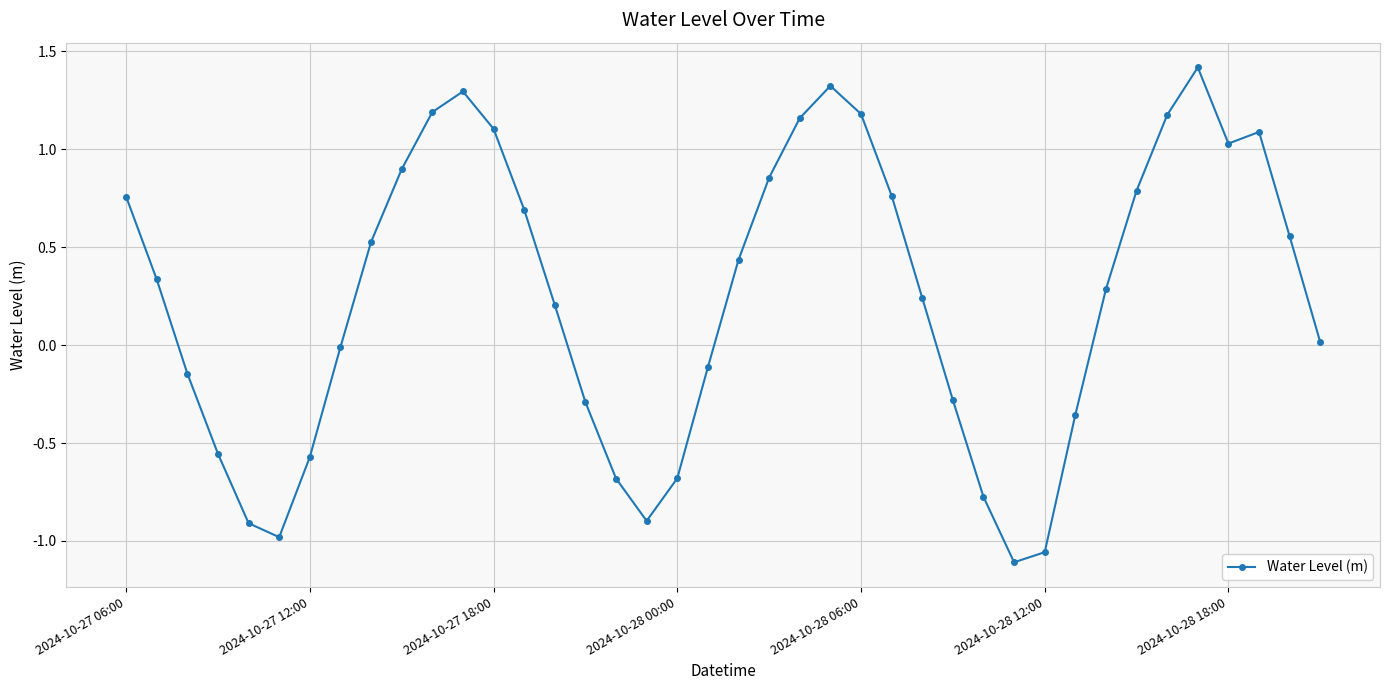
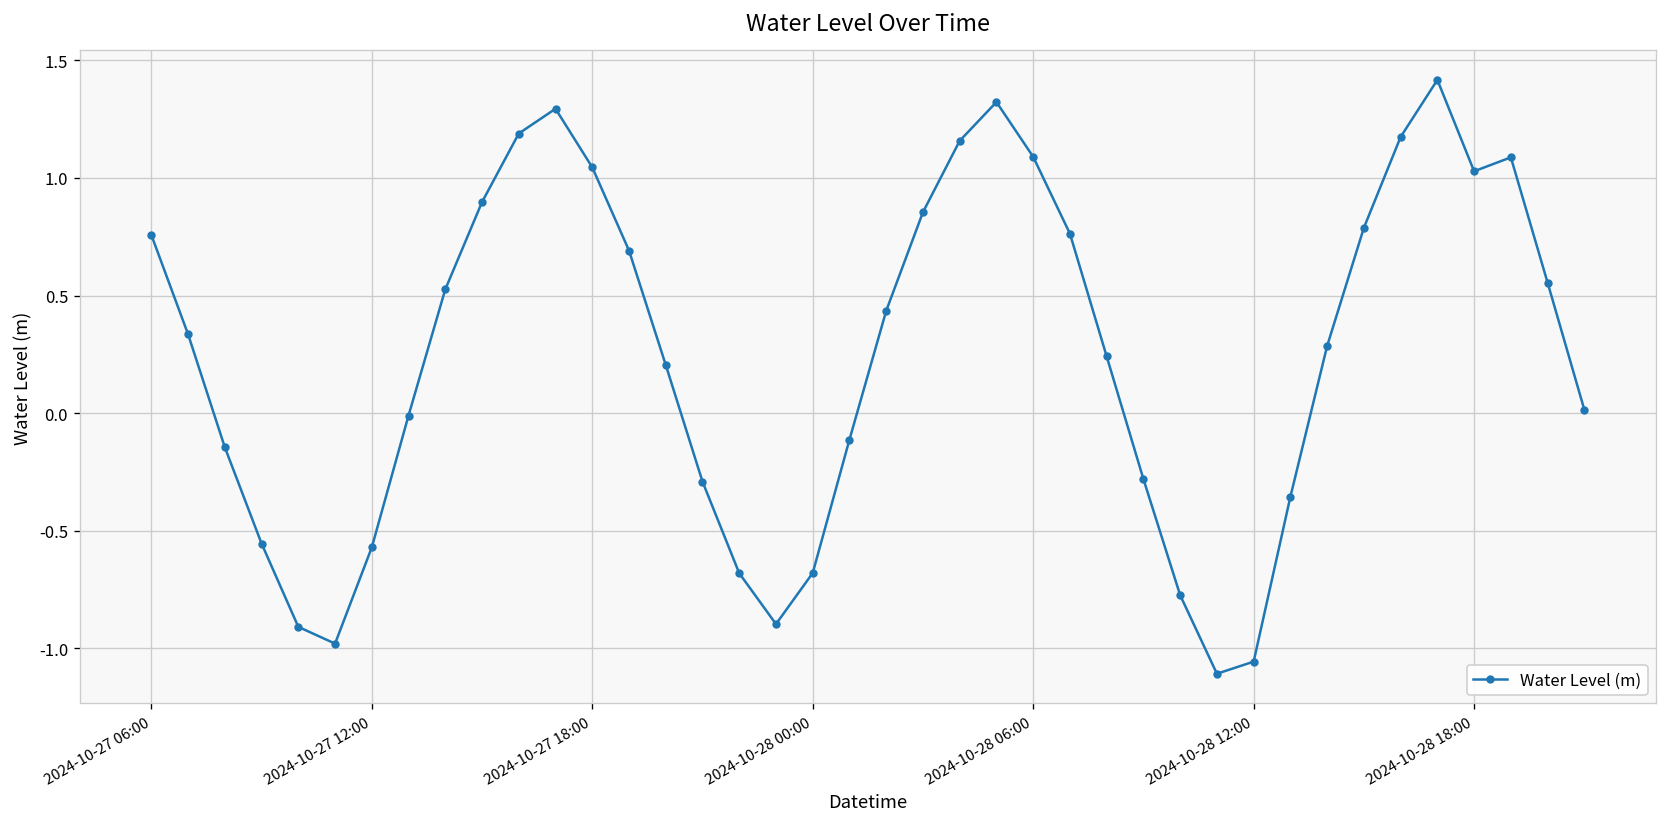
2024-10-27 18:00: 1.10 -> 1.05
2024-10-28 06:00: 1.18 -> 1.09
